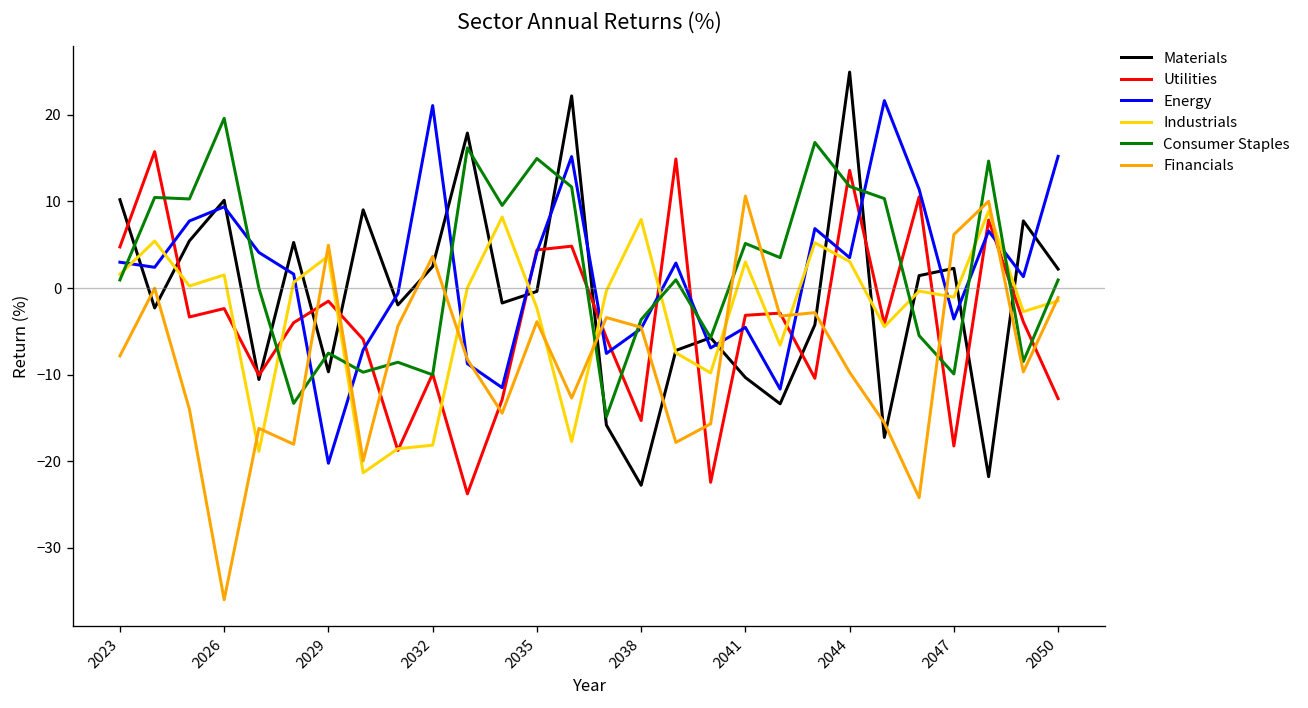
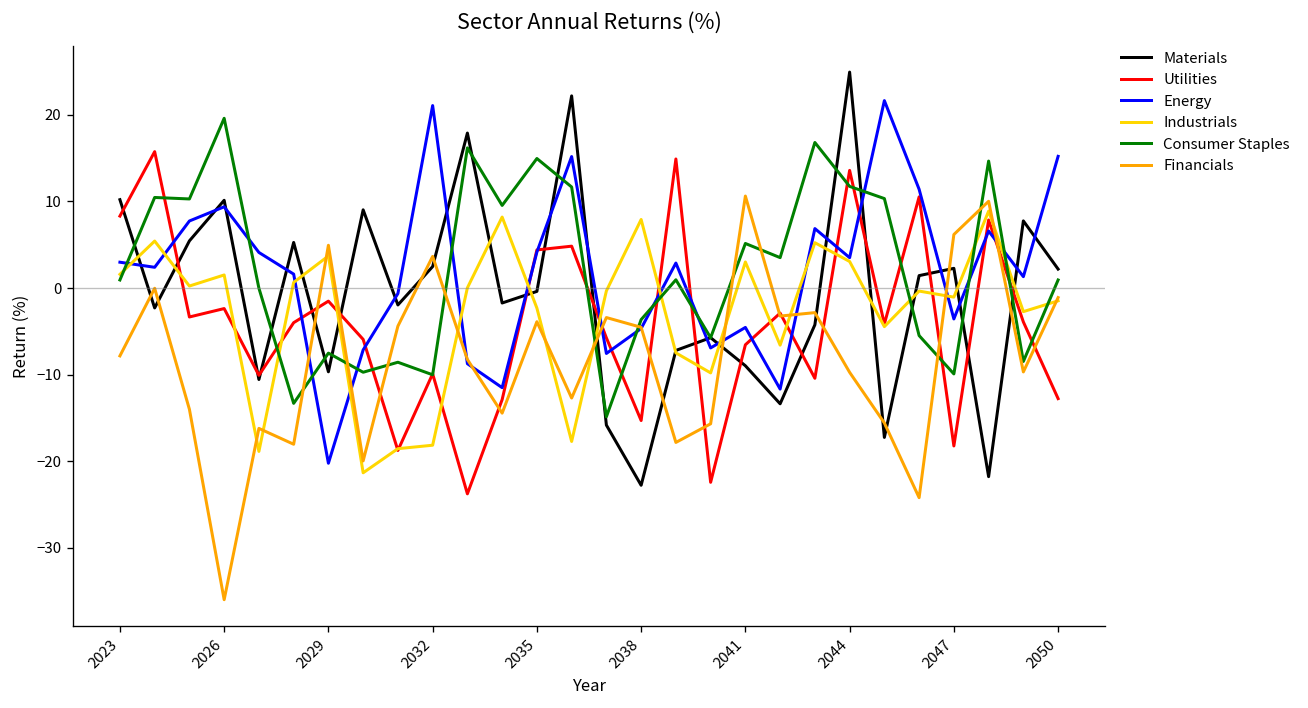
Utilities, 2023: 5 -> 8
Materials, 2041: -10 -> -9
Utilities, 2041: -3 -> -7
